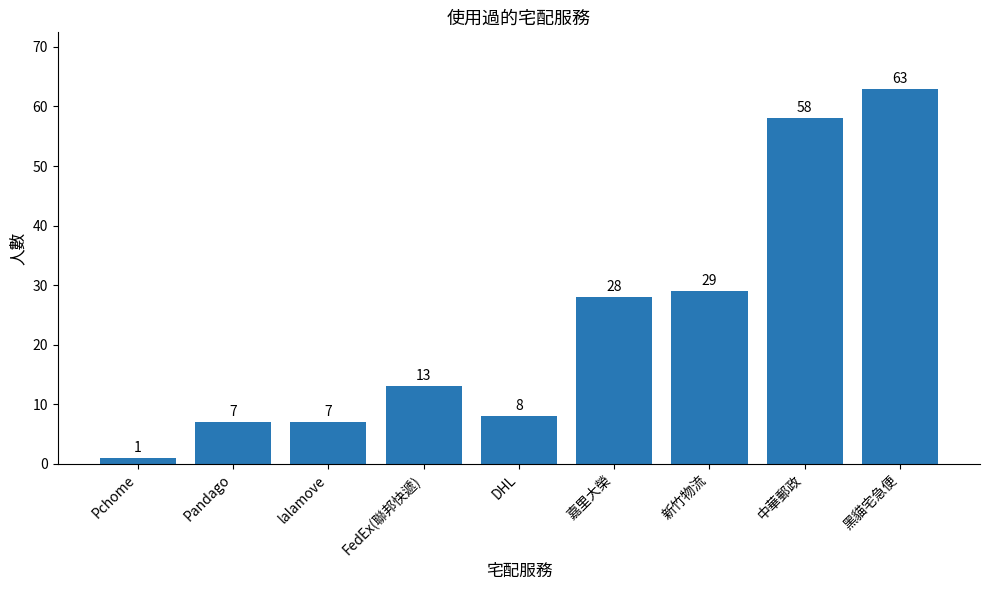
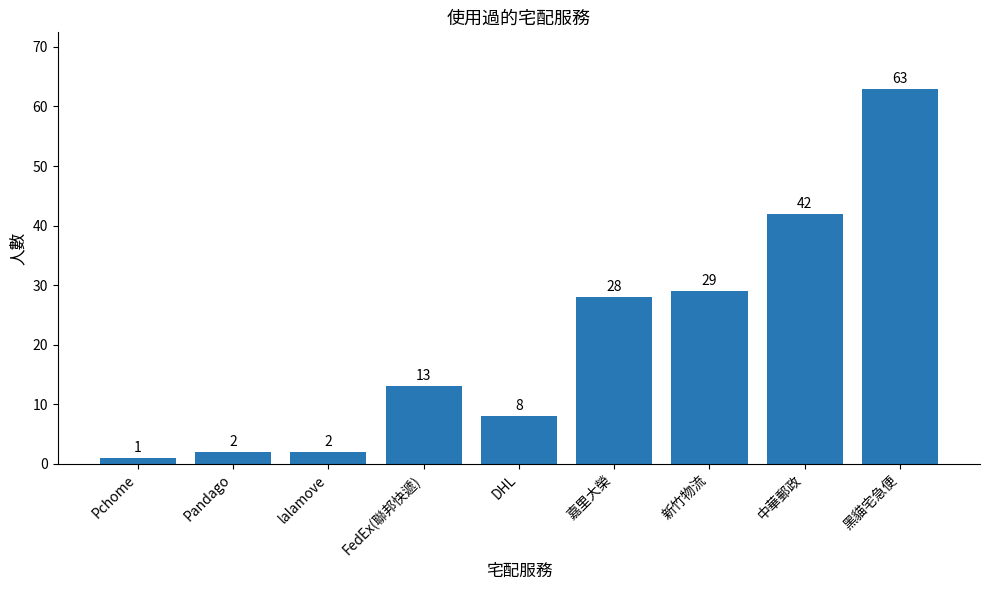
Pandago: 7 -> 2
lalamove: 7 -> 2
中華郵政: 58 -> 42
